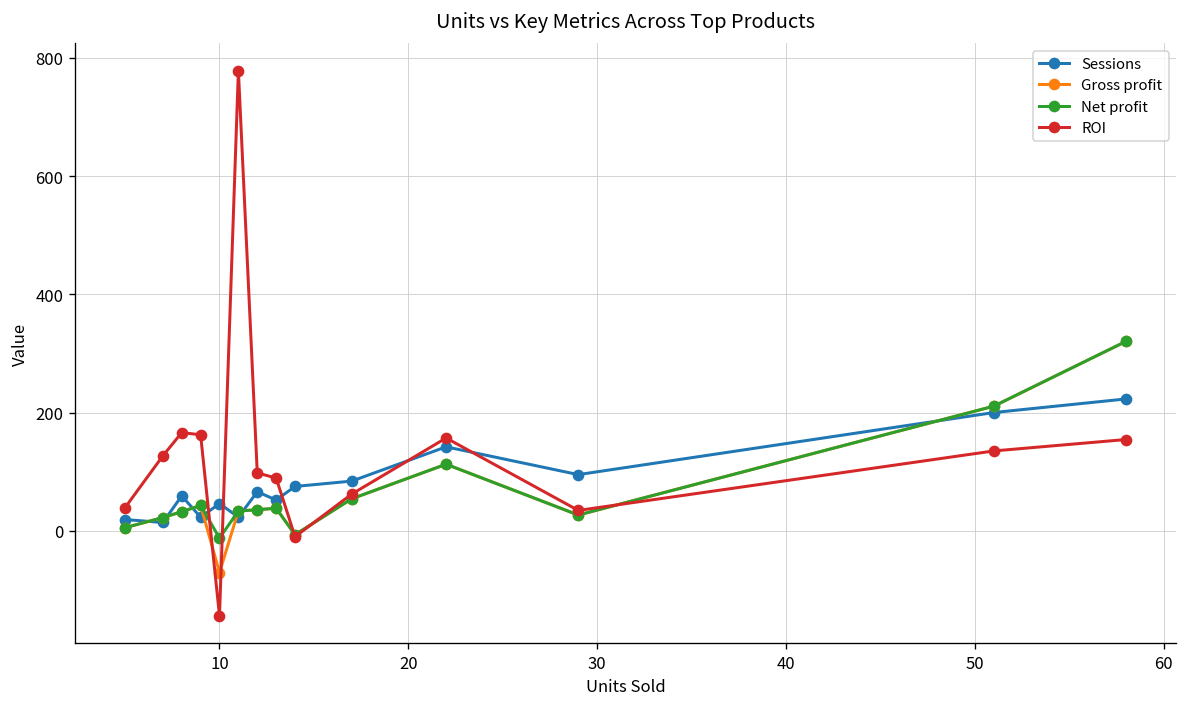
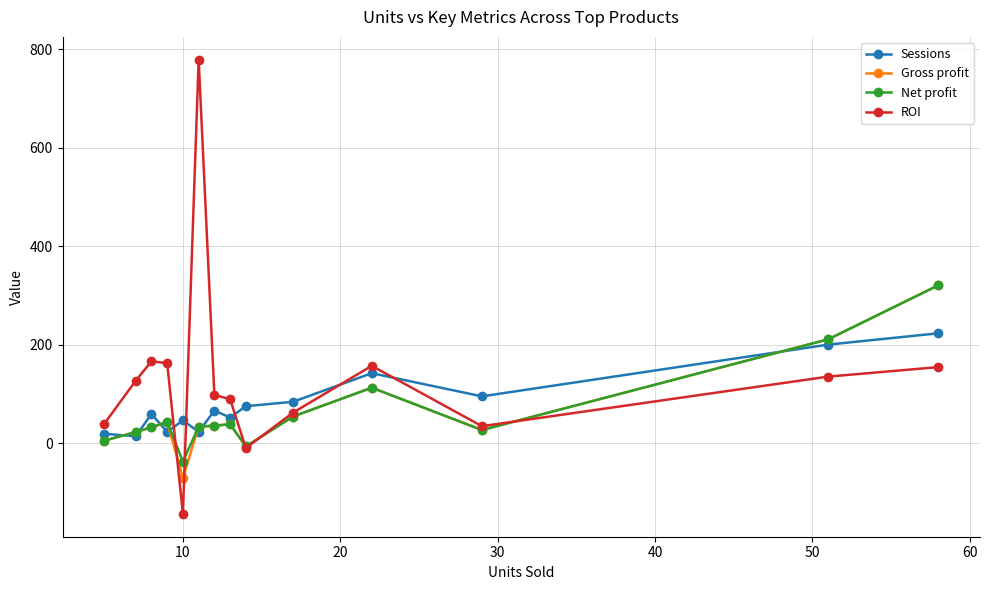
Net profit, 10: -10 -> -40
